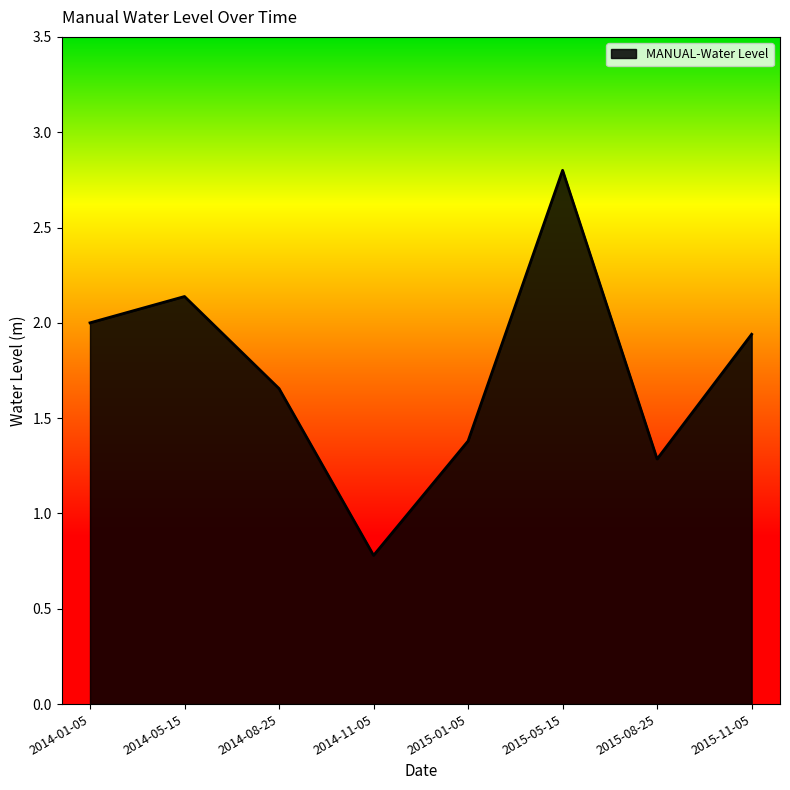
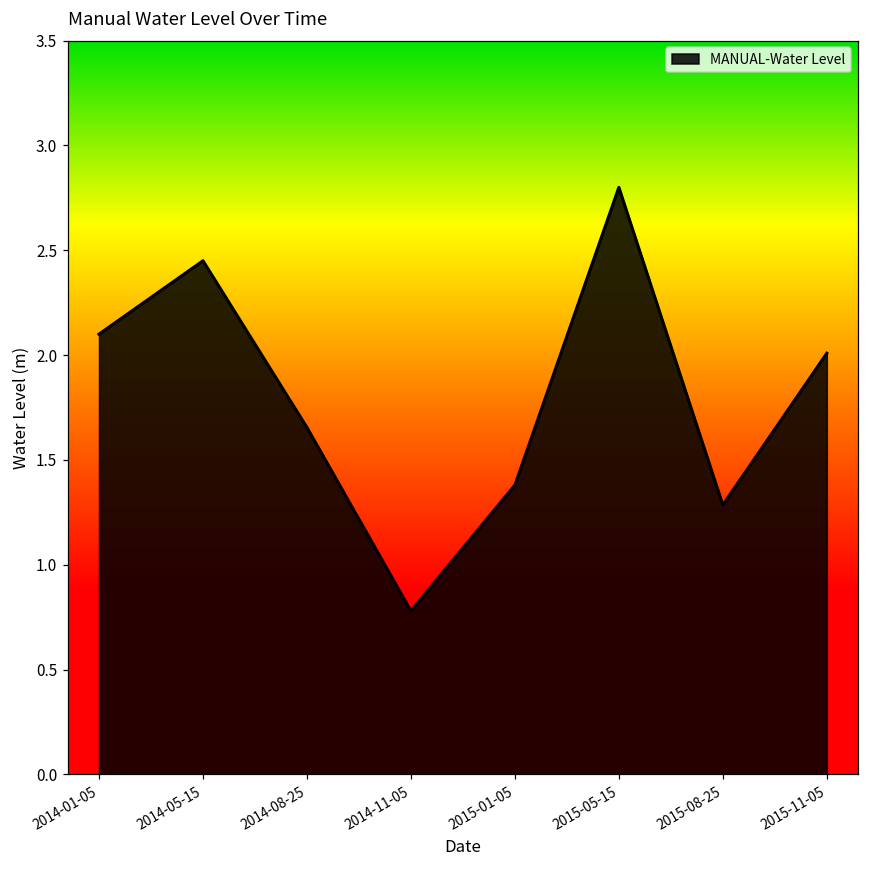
2014-01-05: 2.0 -> 2.1
2014-05-15: 2.14 -> 2.45
2015-11-05: 1.94 -> 2.01
